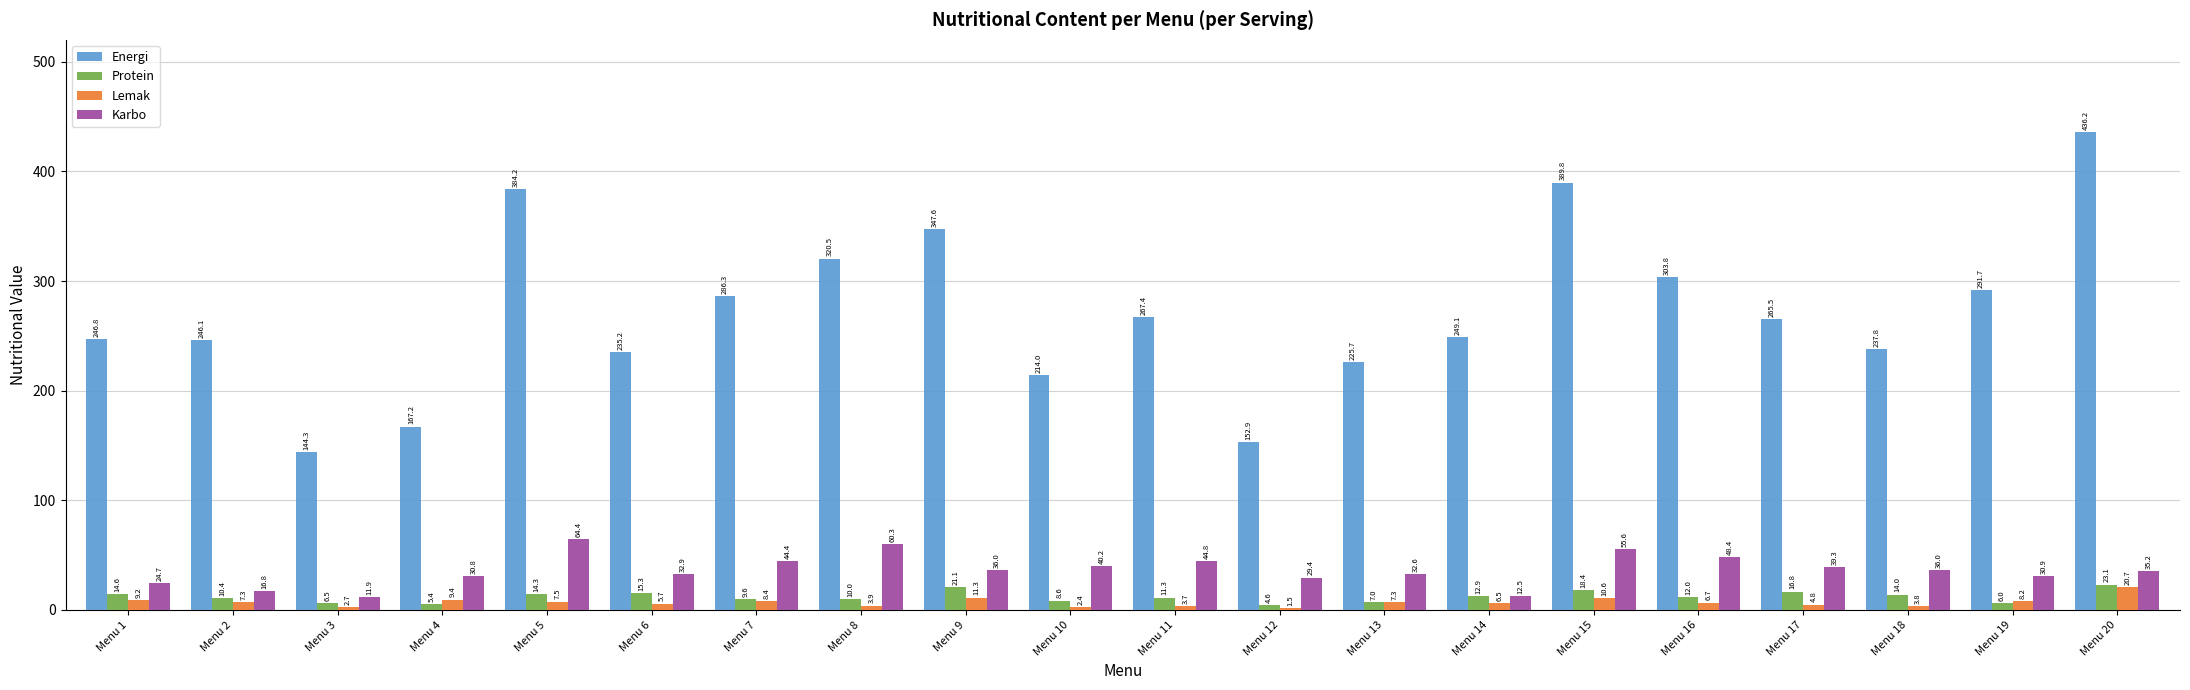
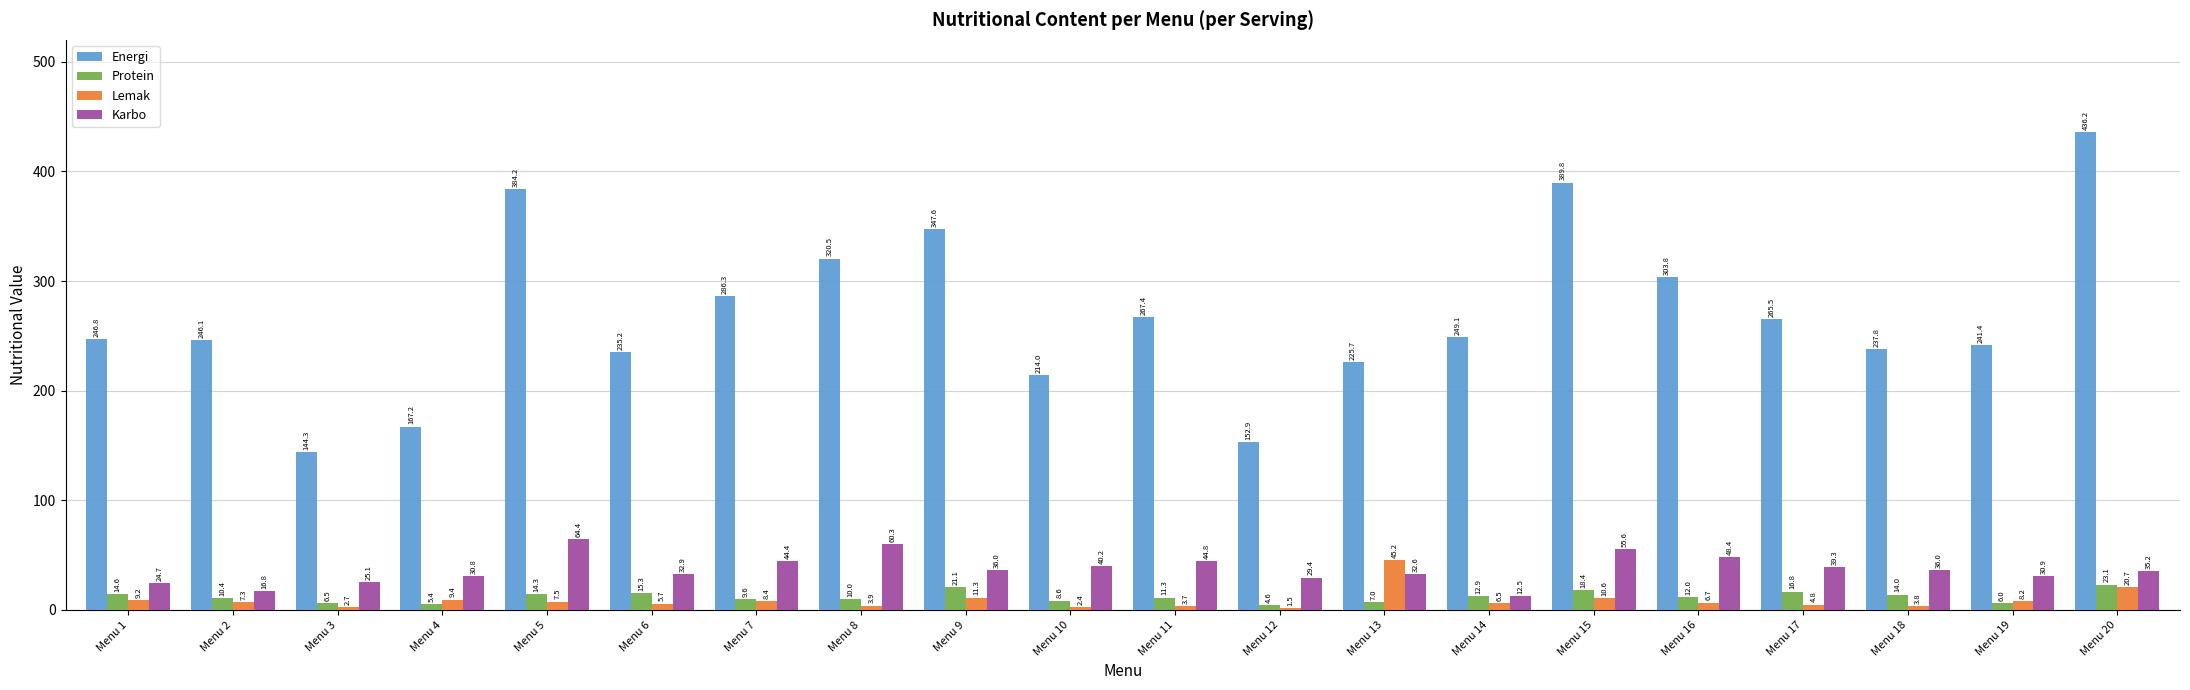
Karbo, Menu 3: 11.9 -> 25.1
Lemak, Menu 13: 7.3 -> 45.2
Energi, Menu 19: 291.7 -> 241.4
